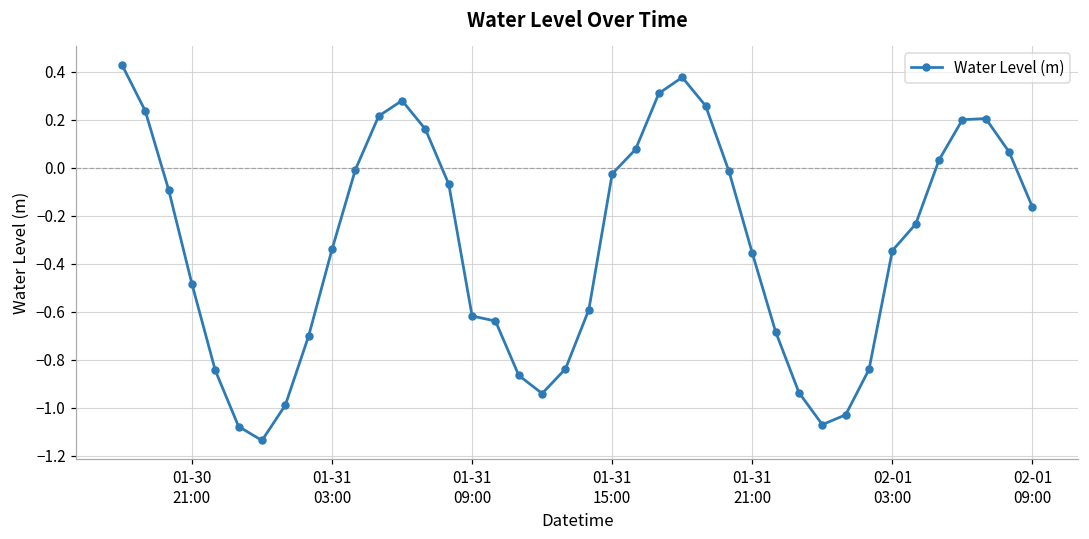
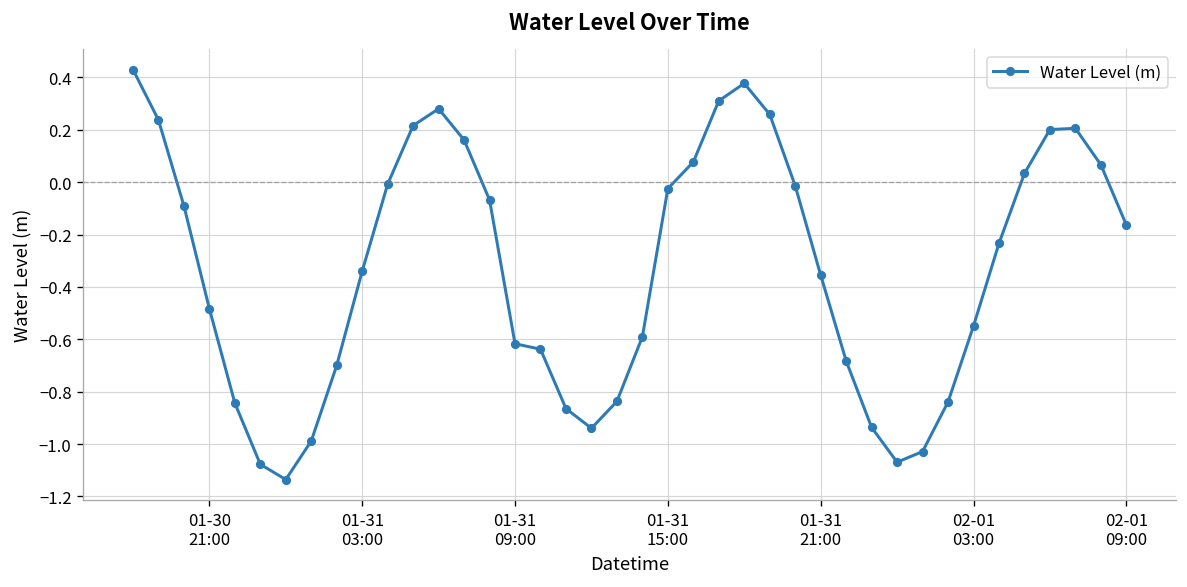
02-01 03:00: -0.34 -> -0.55
